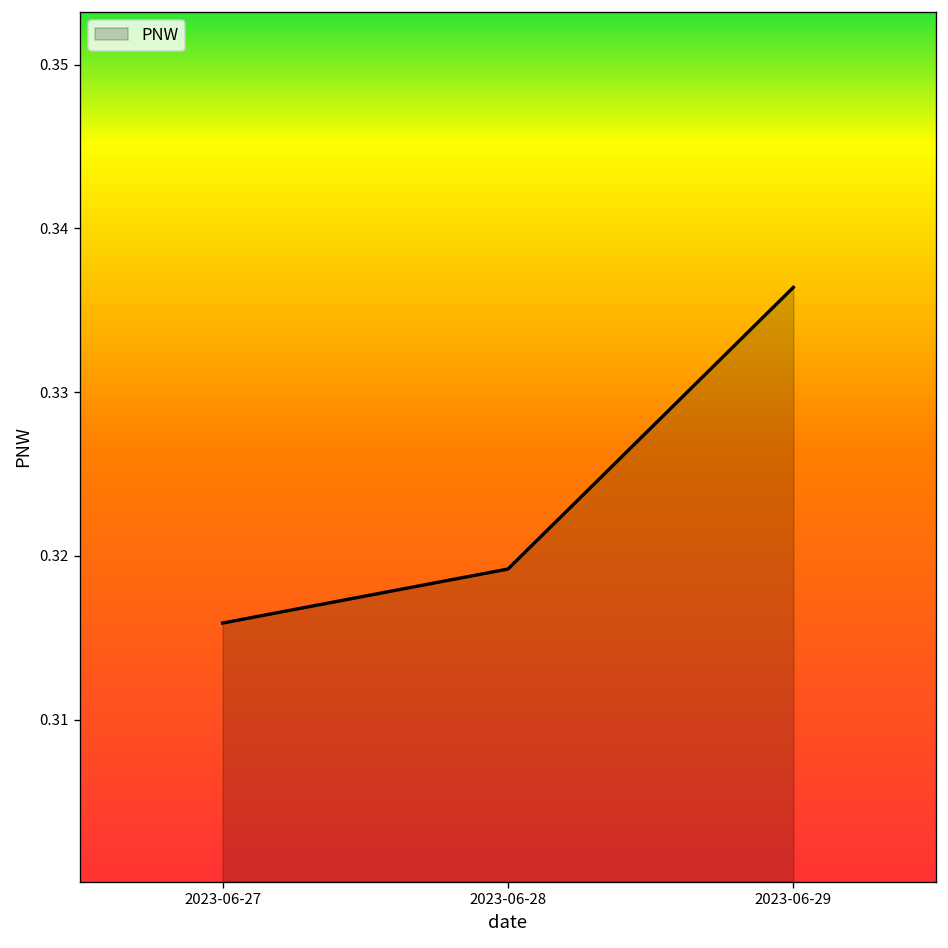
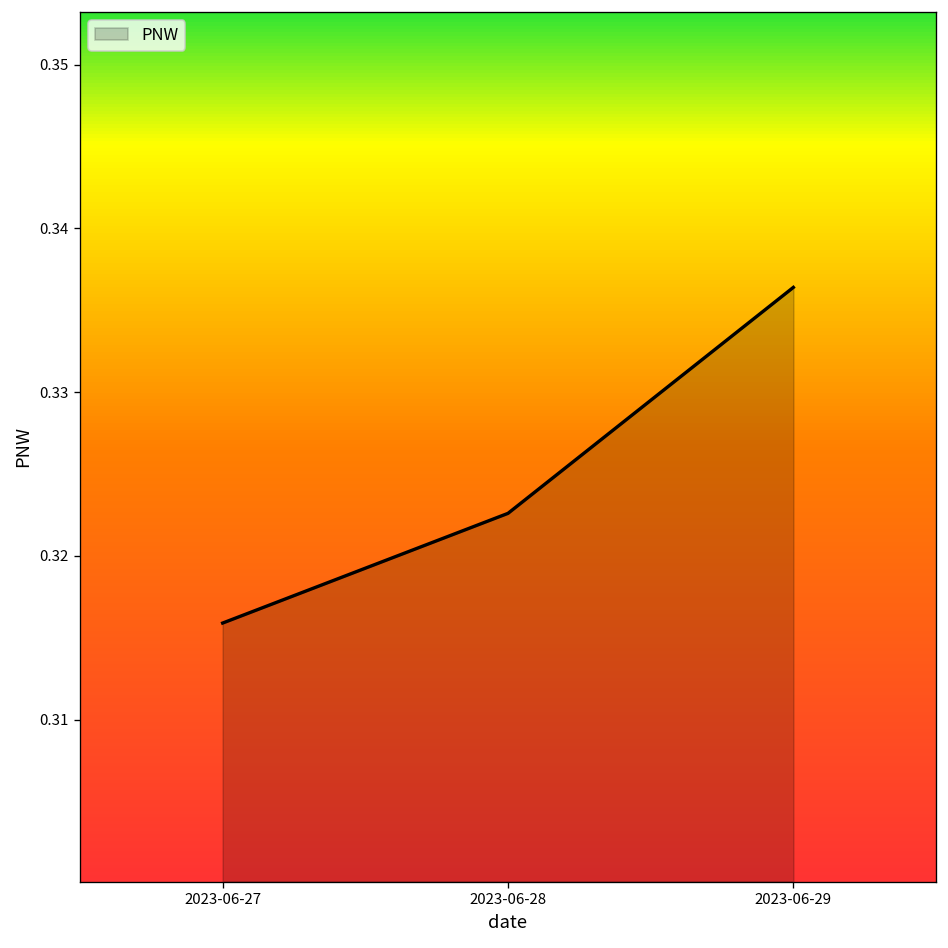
2023-06-28: 0.3192 -> 0.3226
